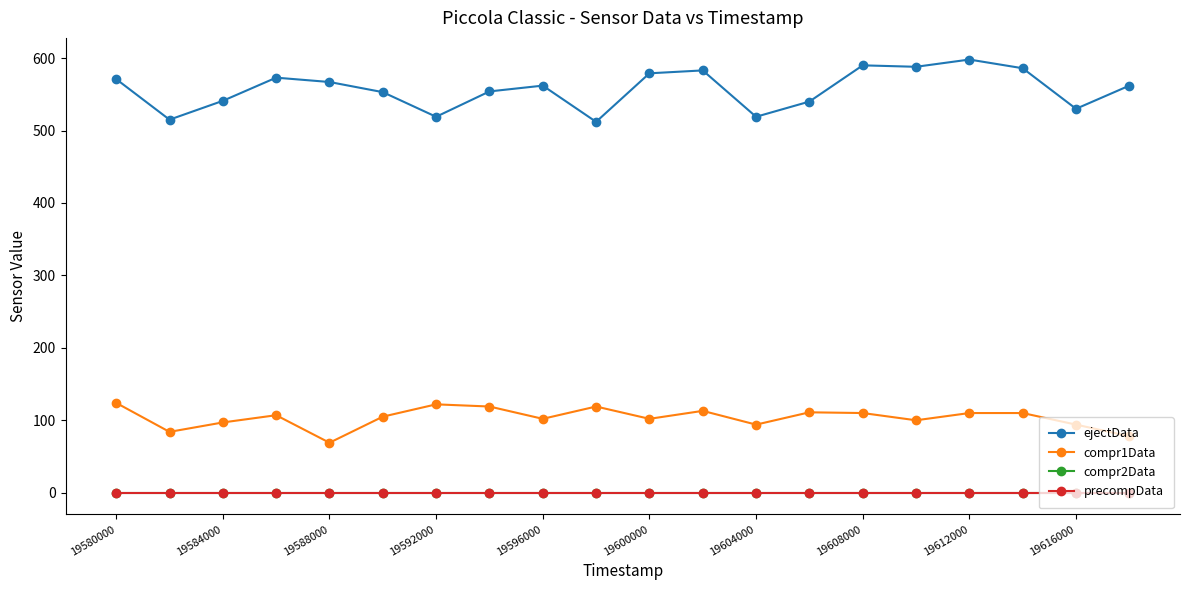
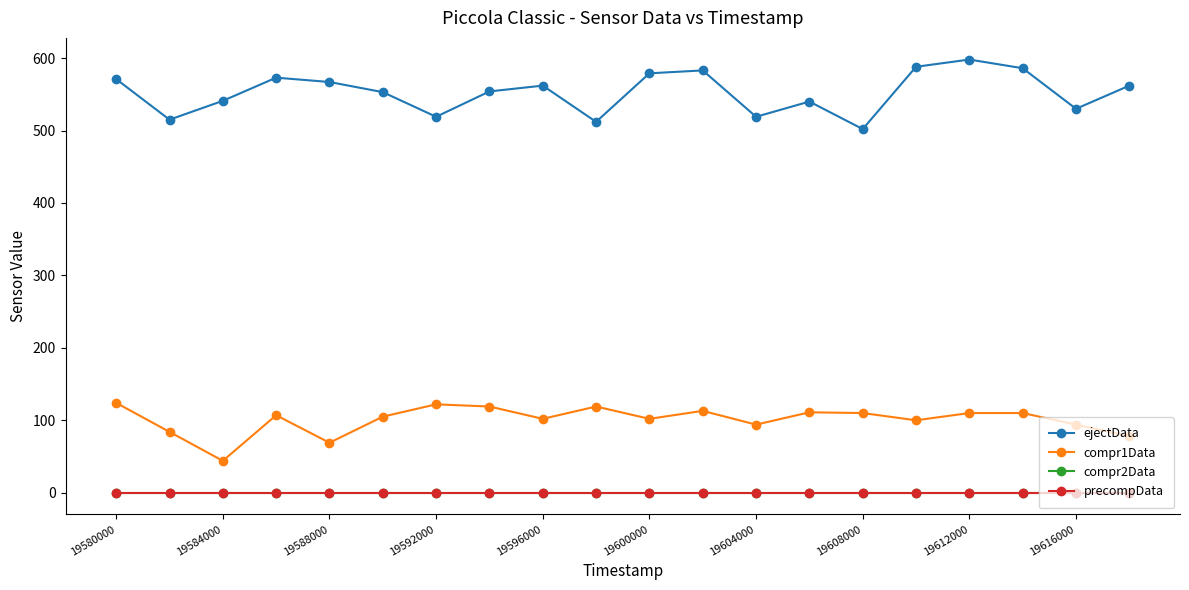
compr1Data, 19584000: 100 -> 40
ejectData, 19608000: 590 -> 500
